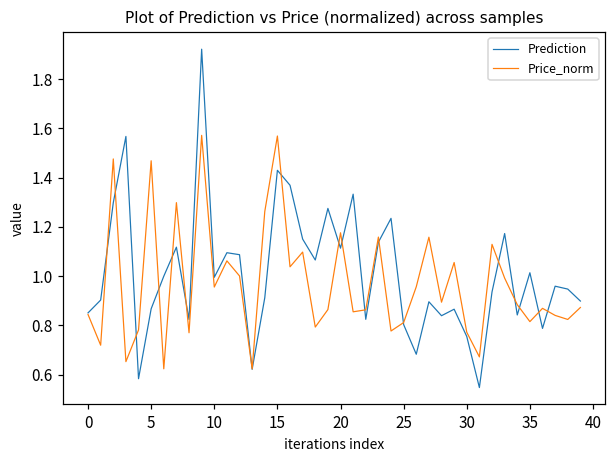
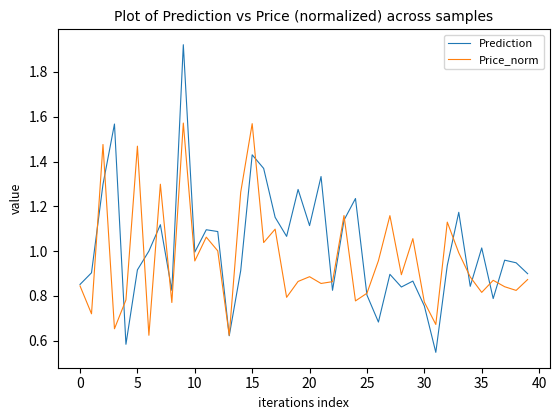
Prediction, 5: 0.87 -> 0.92
Price_norm, 20: 1.18 -> 0.89
